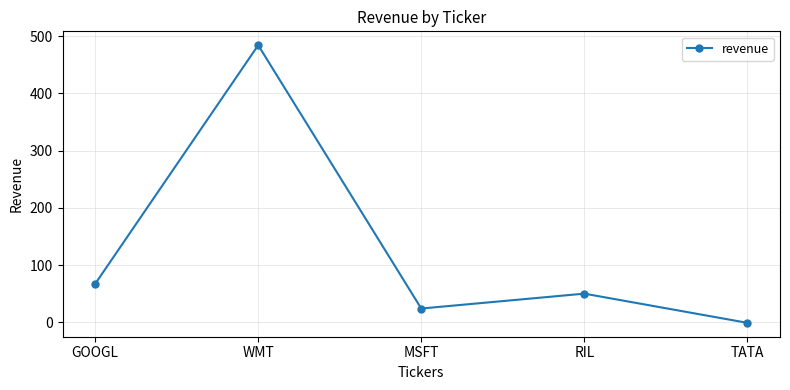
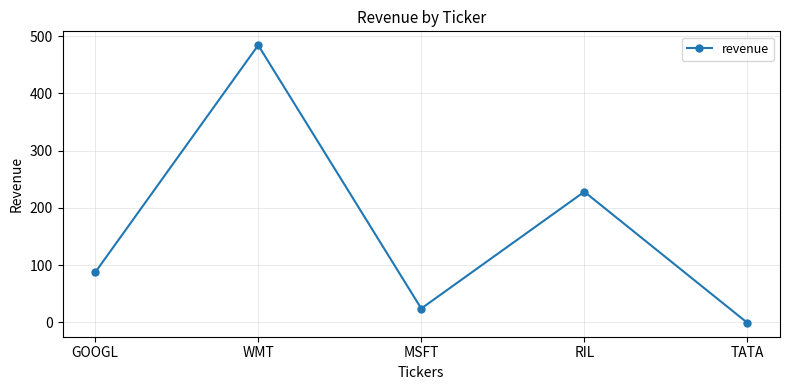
GOOGL: 70 -> 90
RIL: 50 -> 230
